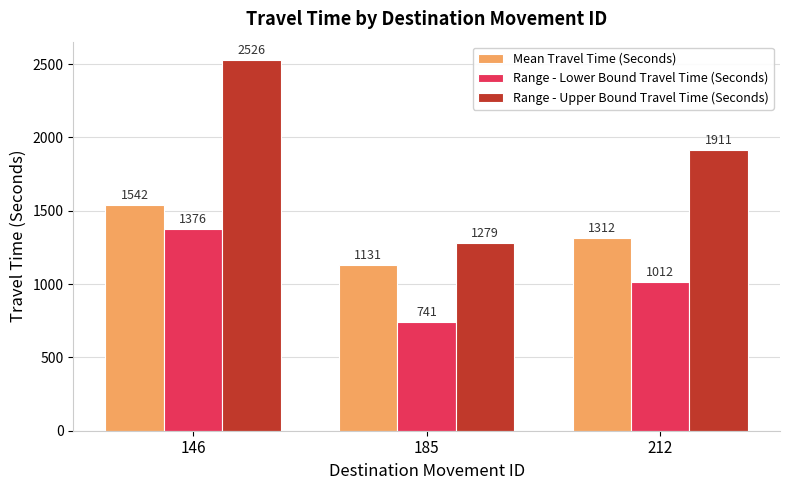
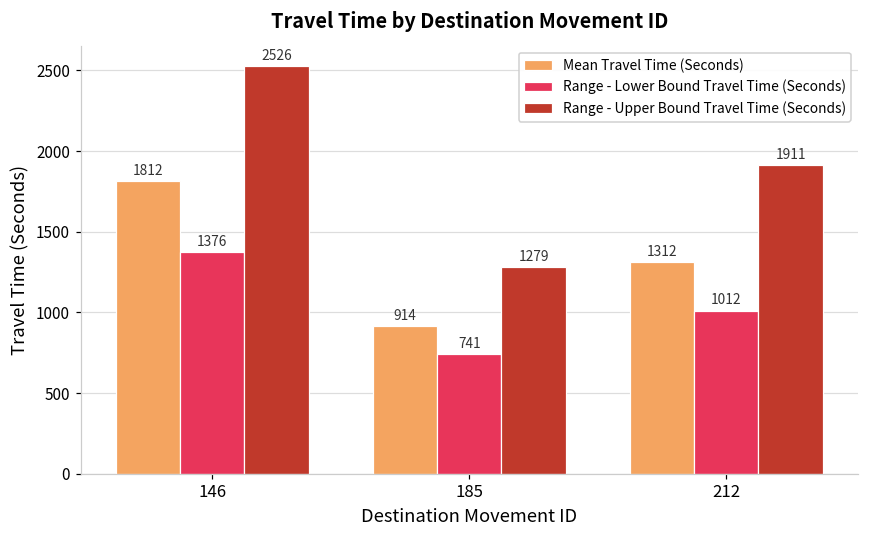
Mean Travel Time (Seconds), 146: 1542 -> 1812
Mean Travel Time (Seconds), 185: 1131 -> 914
